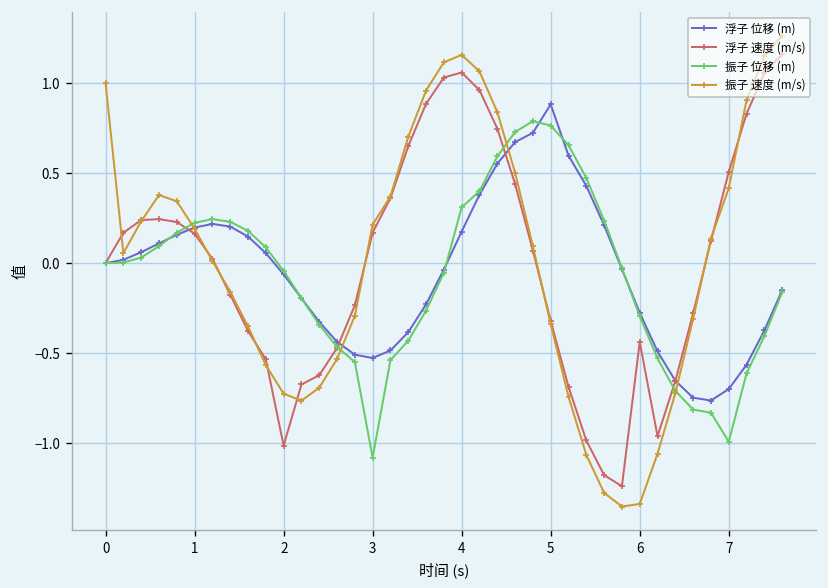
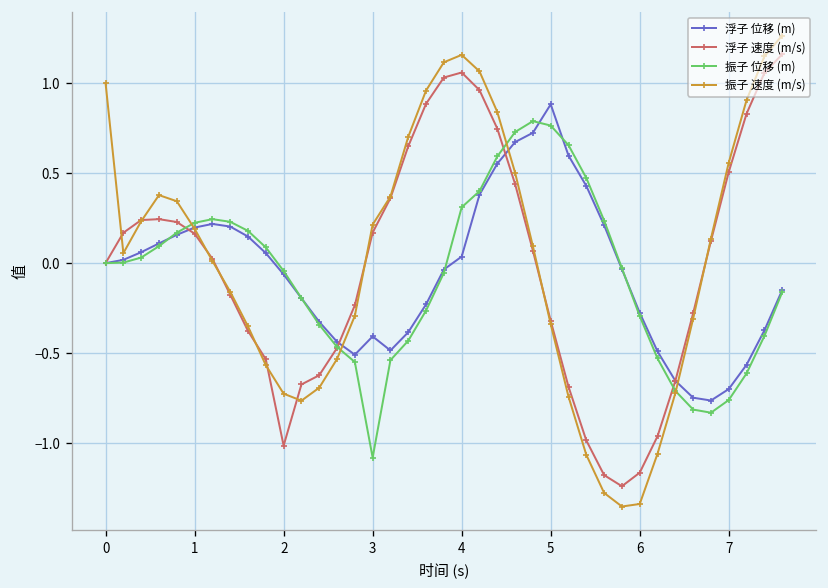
浮子 位移 (m), 3: -0.53 -> -0.41
浮子 位移 (m), 4: 0.18 -> 0.04
浮子 速度 (m/s), 6: -0.44 -> -1.16
振子 位移 (m), 7: -0.99 -> -0.76
振子 速度 (m/s), 7: 0.42 -> 0.56
